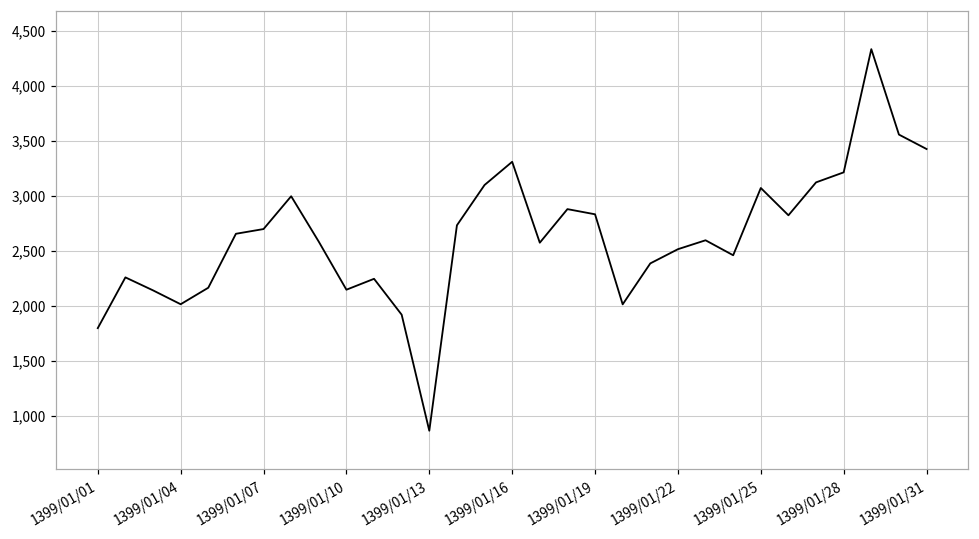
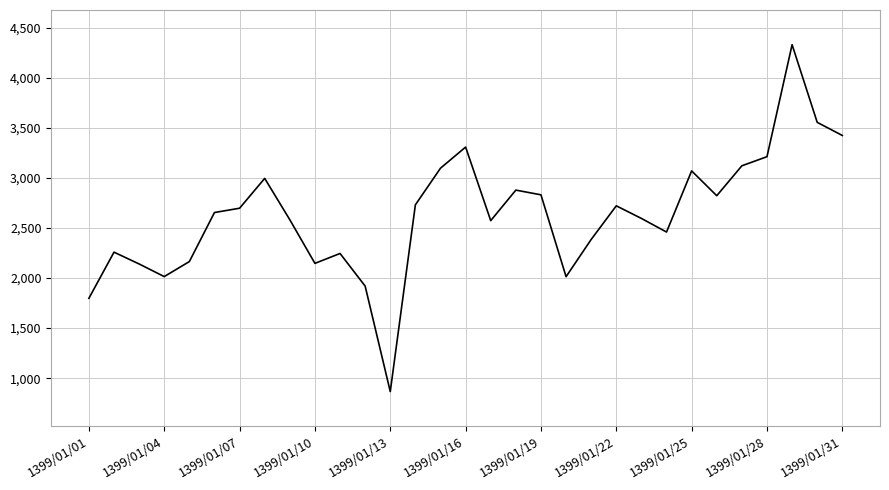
1399/01/22: 2,520 -> 2,720
